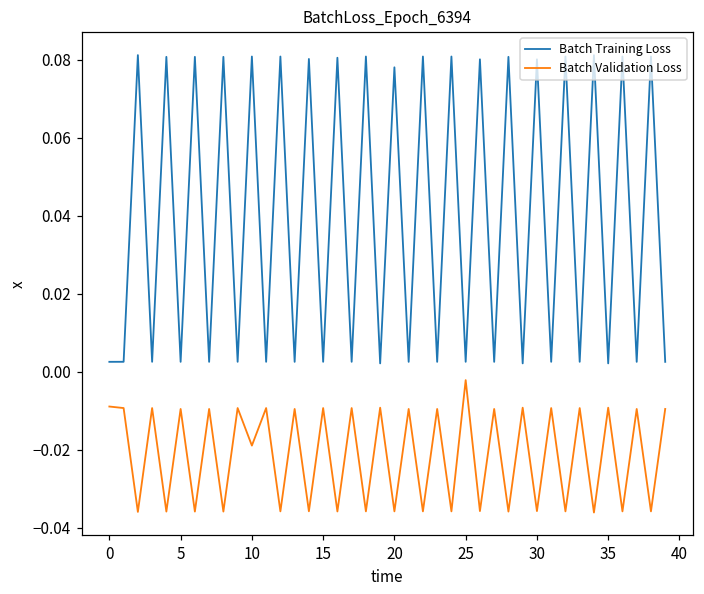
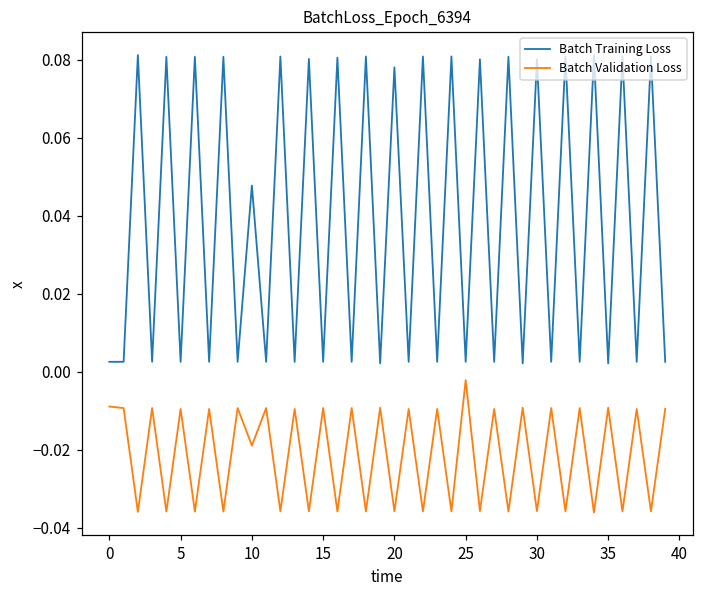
Batch Training Loss, 10: 0.081 -> 0.048
